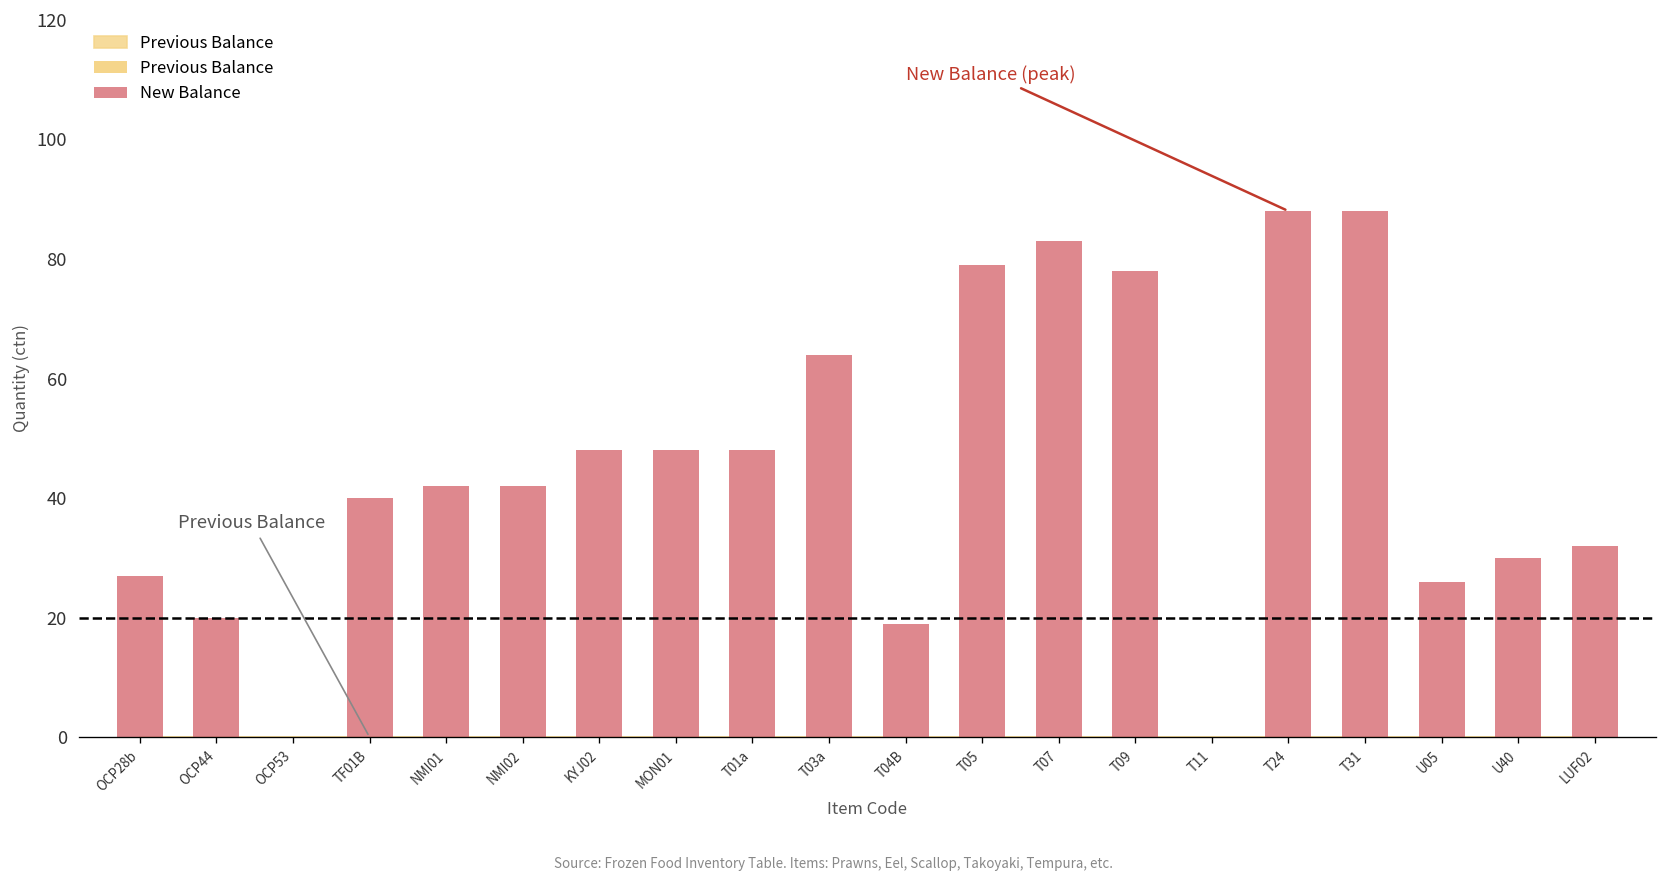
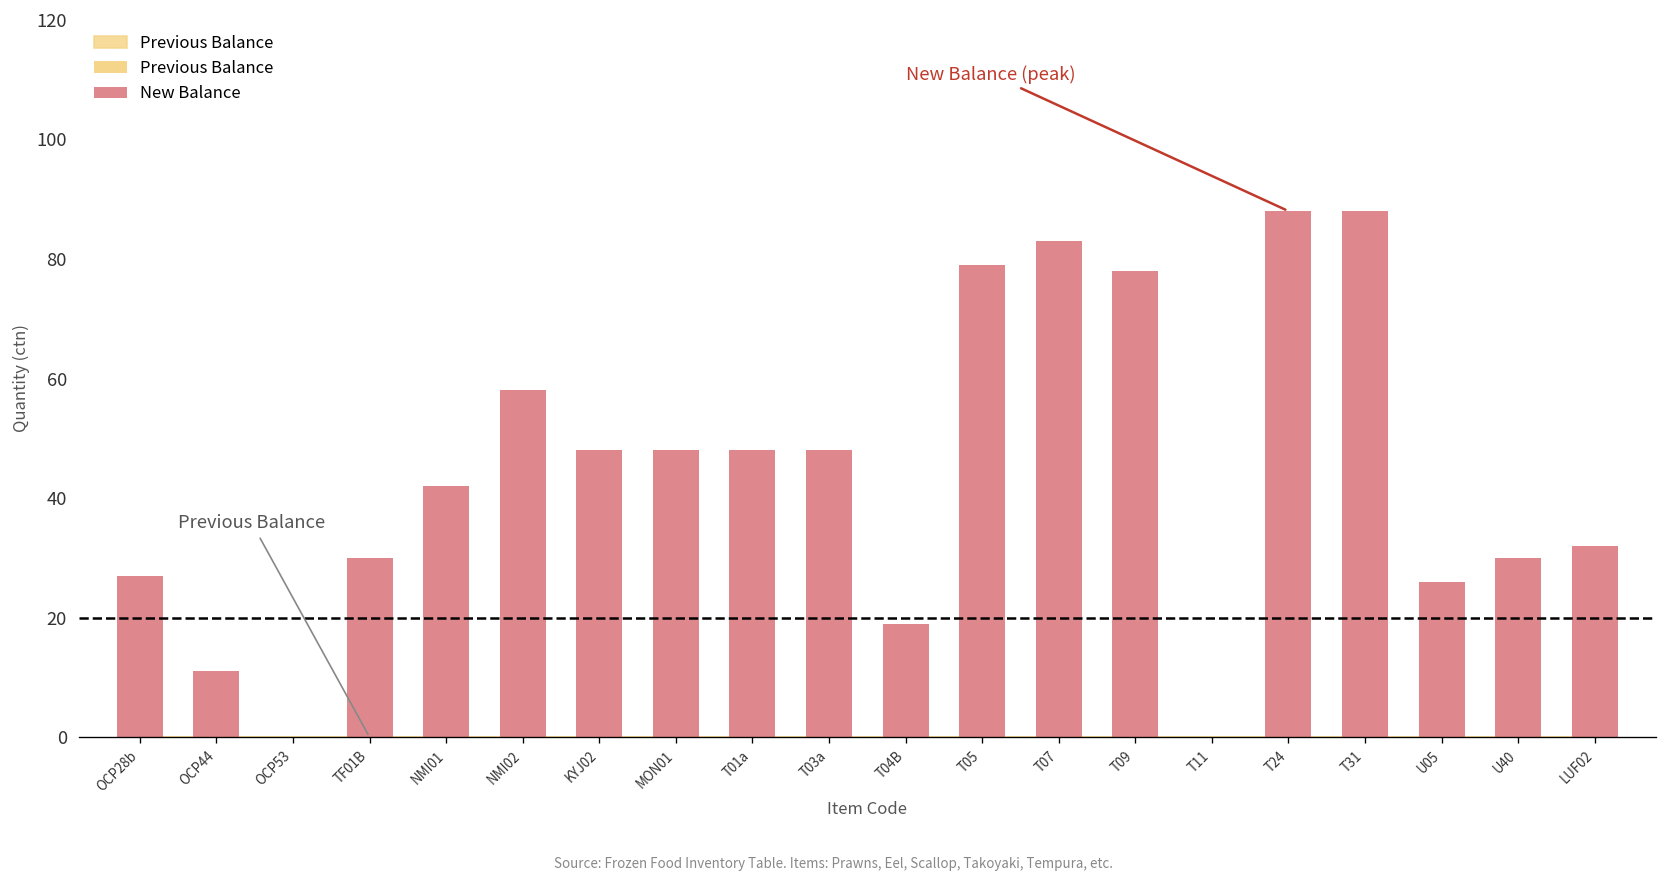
New Balance, OCP44: 20 -> 11
New Balance, TF01B: 40 -> 30
New Balance, NMI02: 42 -> 58
New Balance, T03a: 64 -> 48
